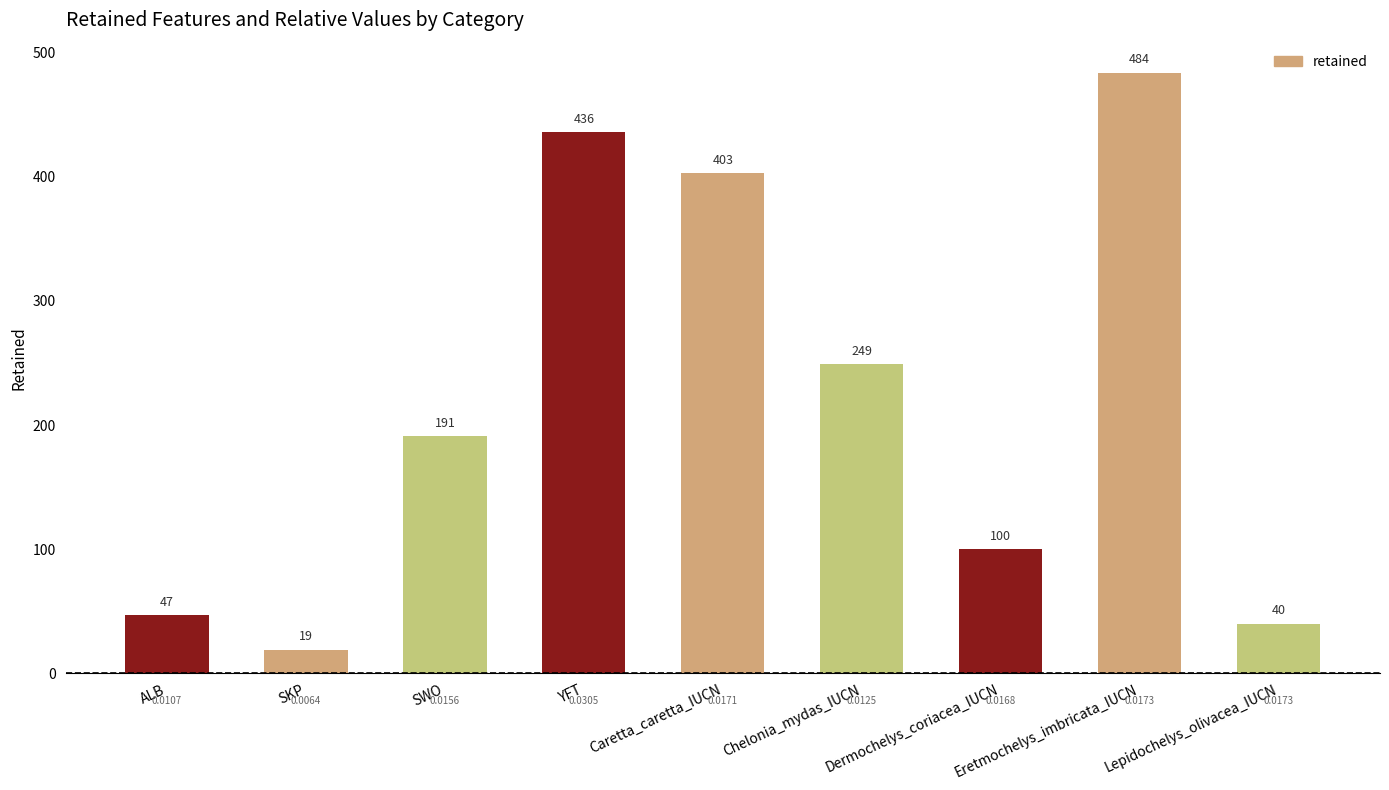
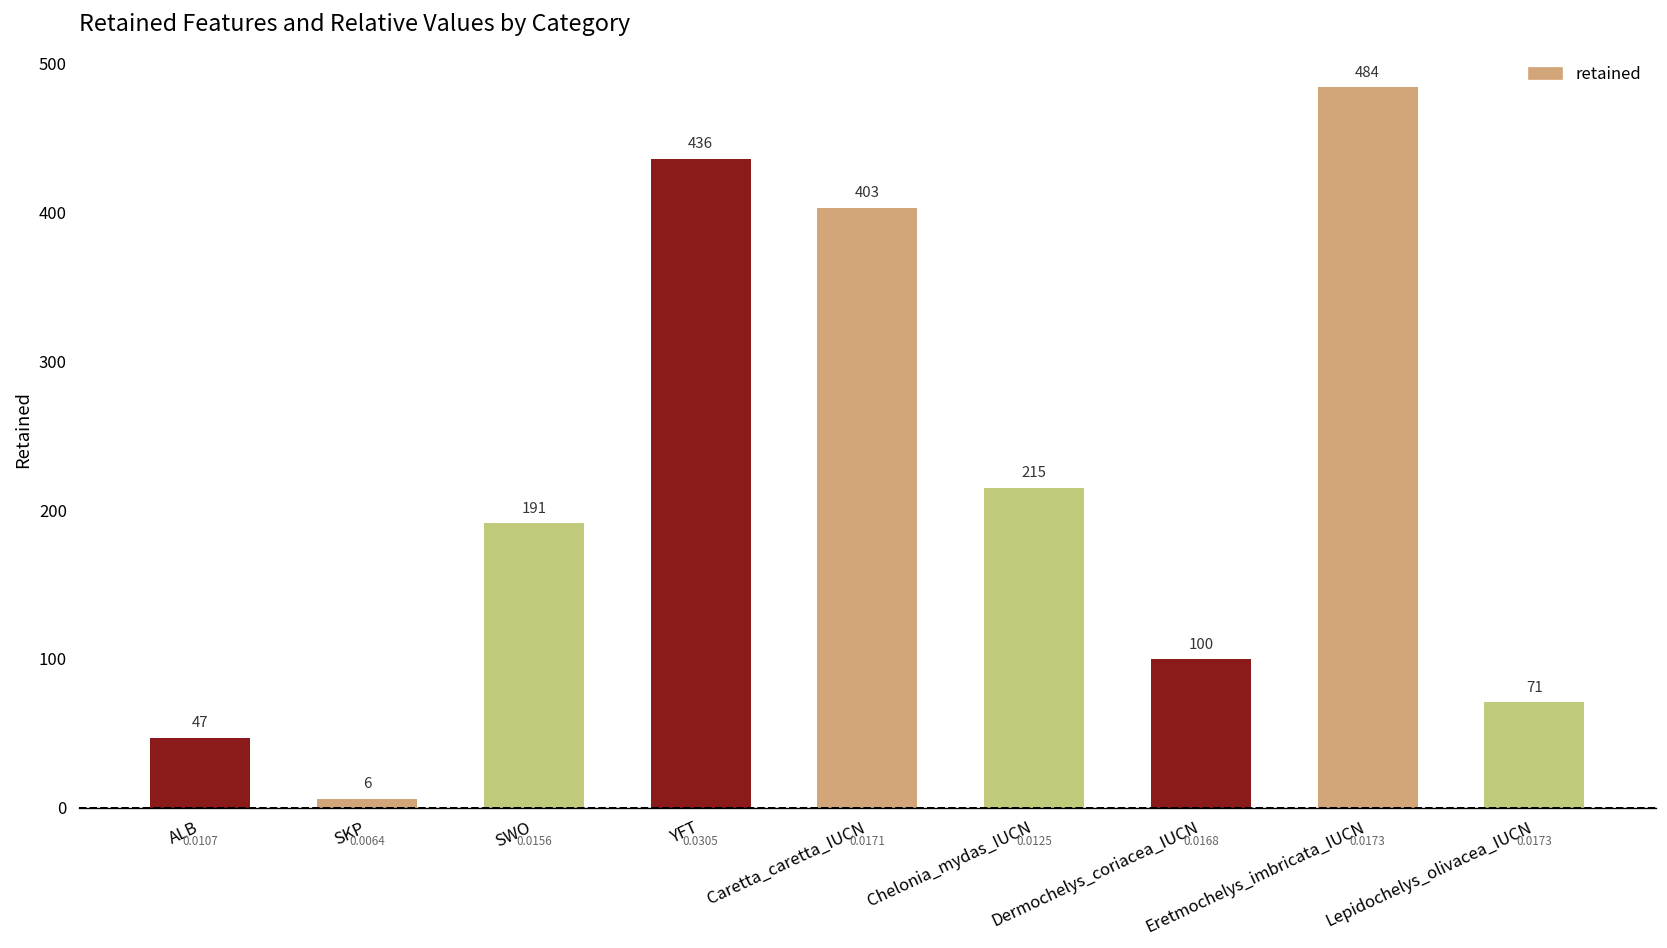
SKP: 19 -> 6
Chelonia_mydas_IUCN: 249 -> 215
Lepidochelys_olivacea_IUCN: 40 -> 71
